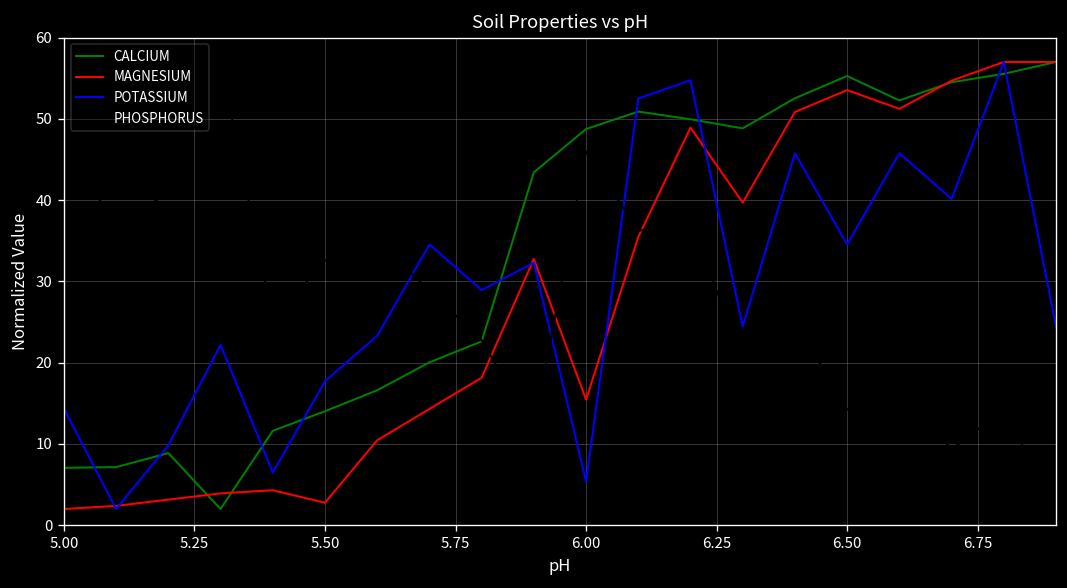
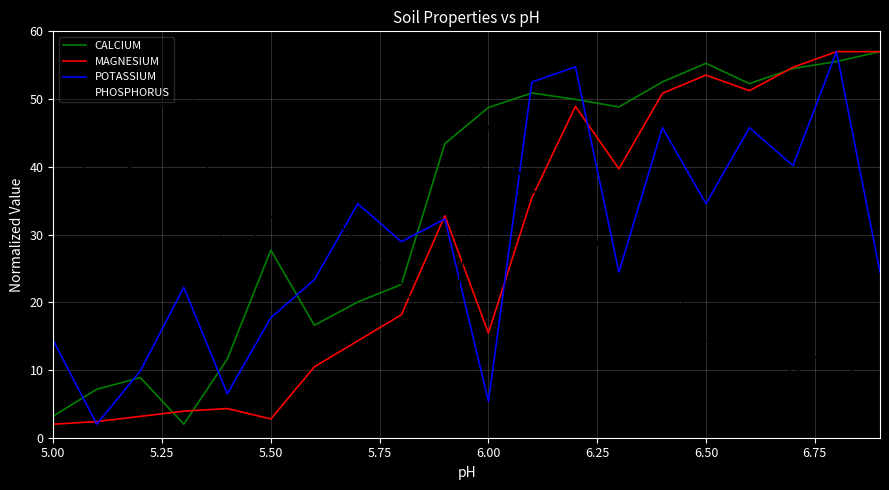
CALCIUM, 5.00: 7 -> 3
CALCIUM, 5.50: 14 -> 28
